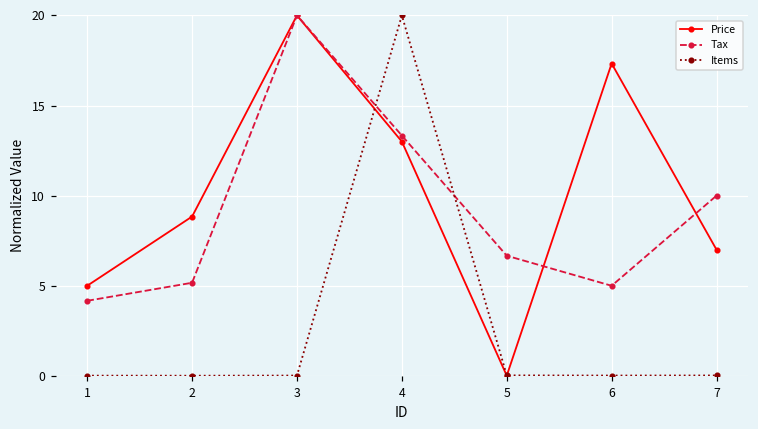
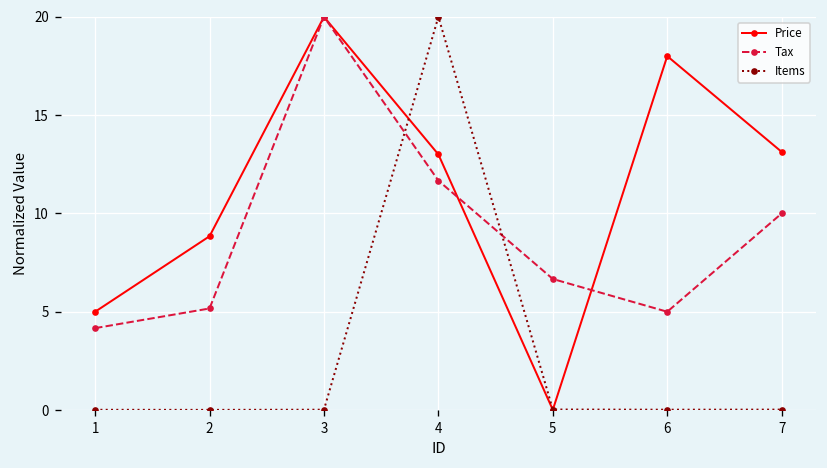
Tax, 4: 13.3 -> 11.7
Price, 6: 17.3 -> 18.0
Price, 7: 7.0 -> 13.1
